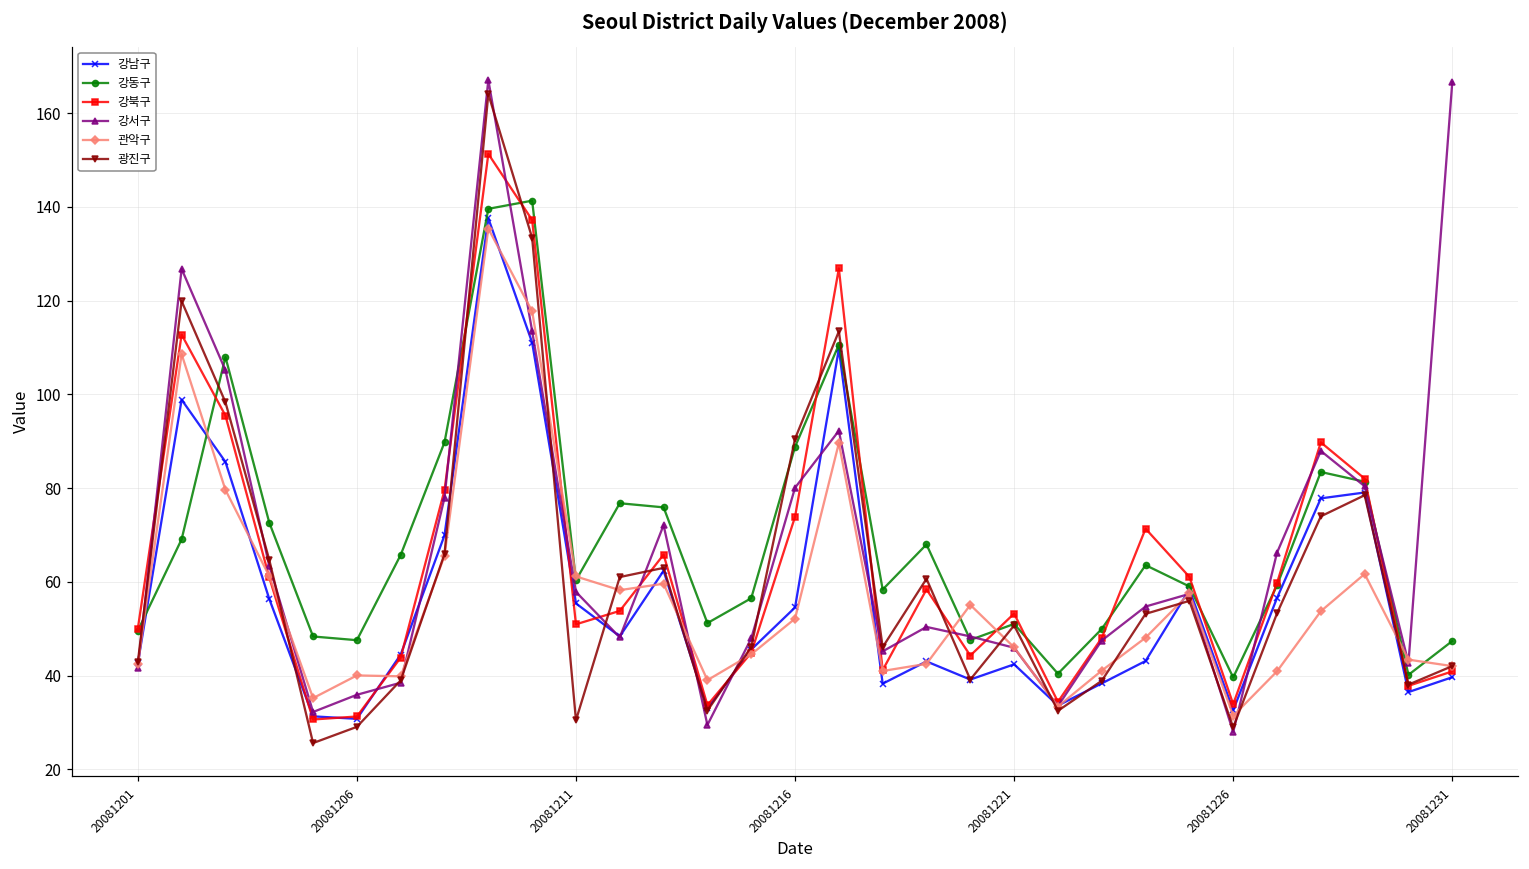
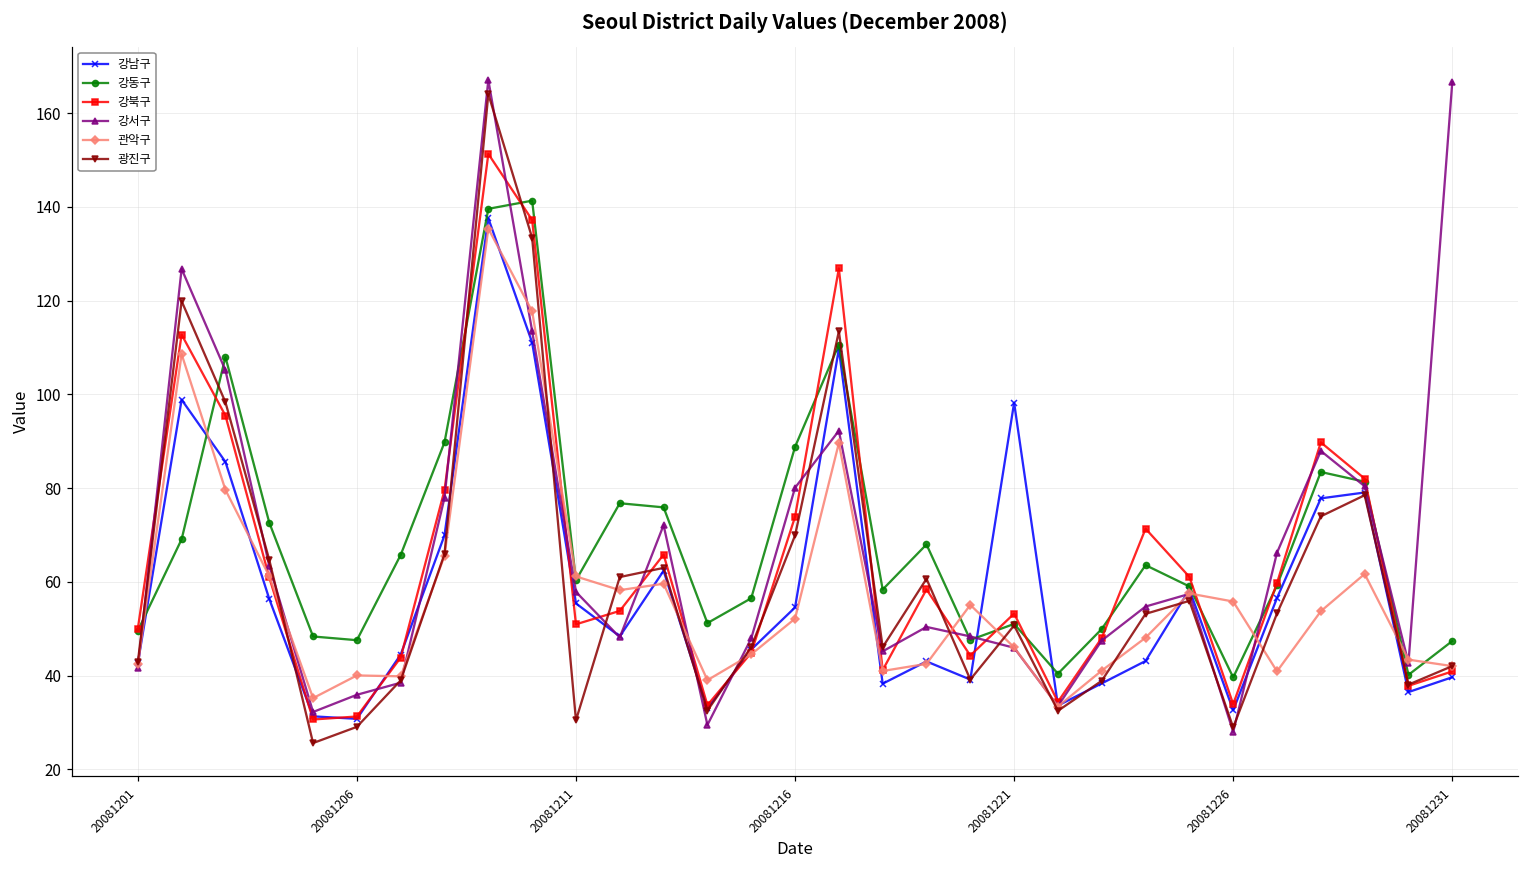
광진구, 20081216: 91 -> 70
강남구, 20081221: 42 -> 98
관악구, 20081226: 31 -> 56
